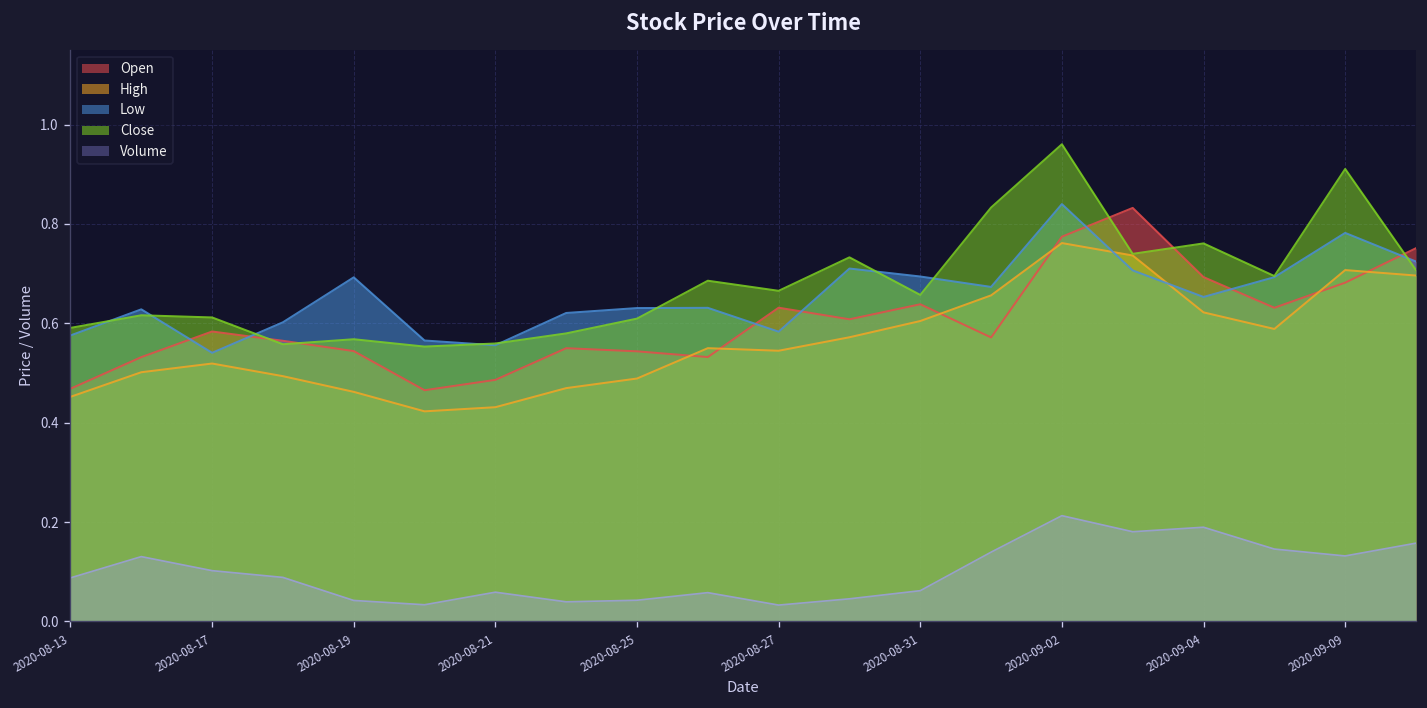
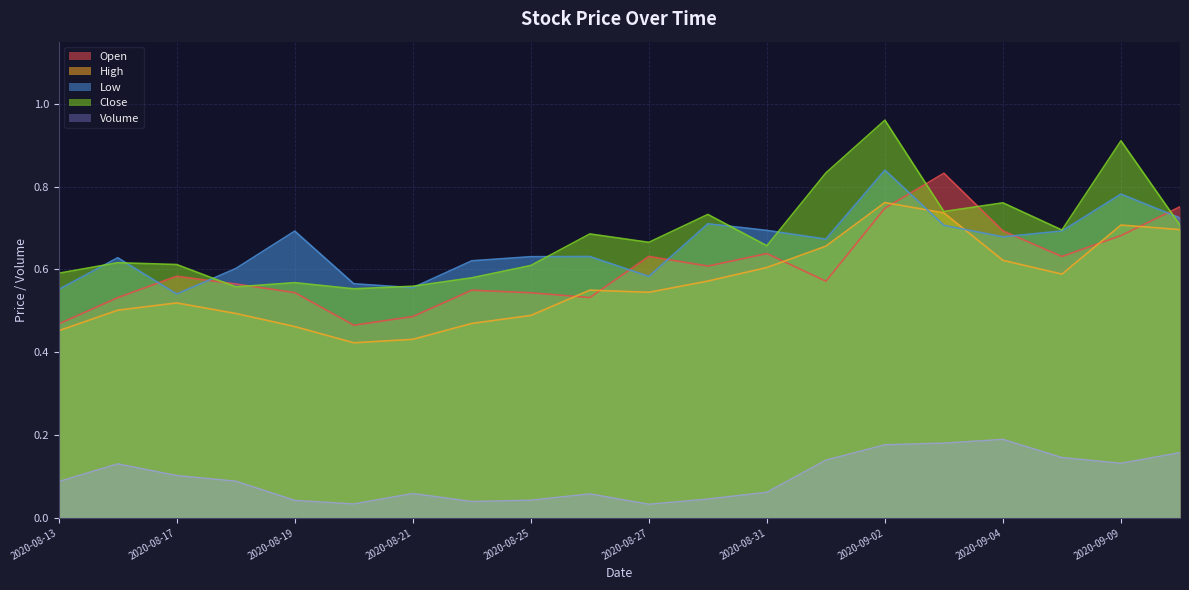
Low, 2020-08-13: 0.58 -> 0.55
Open, 2020-09-02: 0.77 -> 0.75
Volume, 2020-09-02: 0.21 -> 0.18
Low, 2020-09-04: 0.65 -> 0.68
